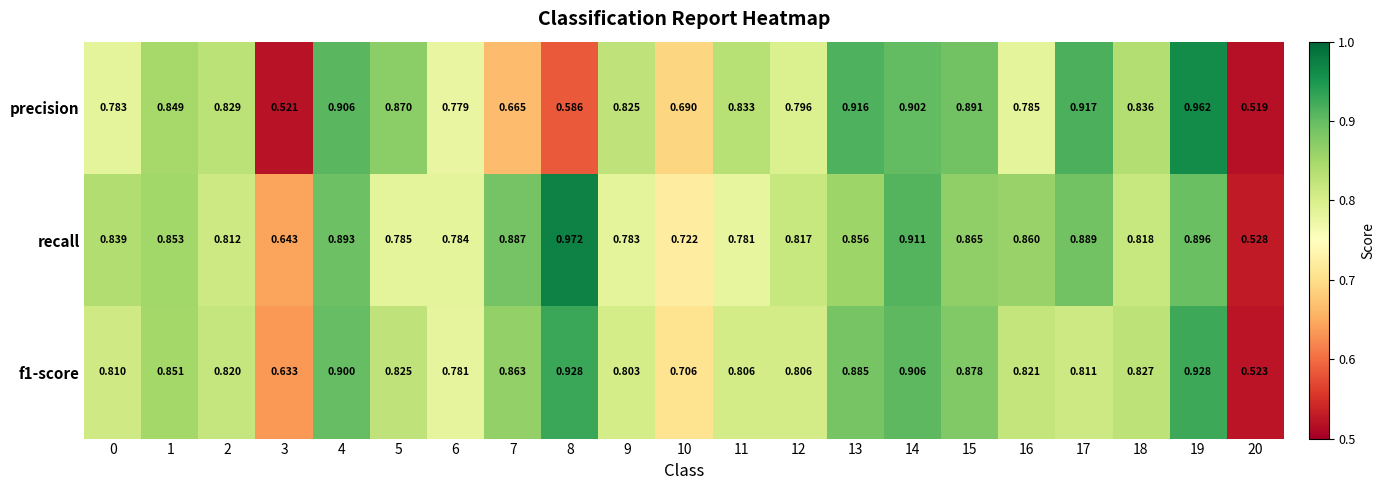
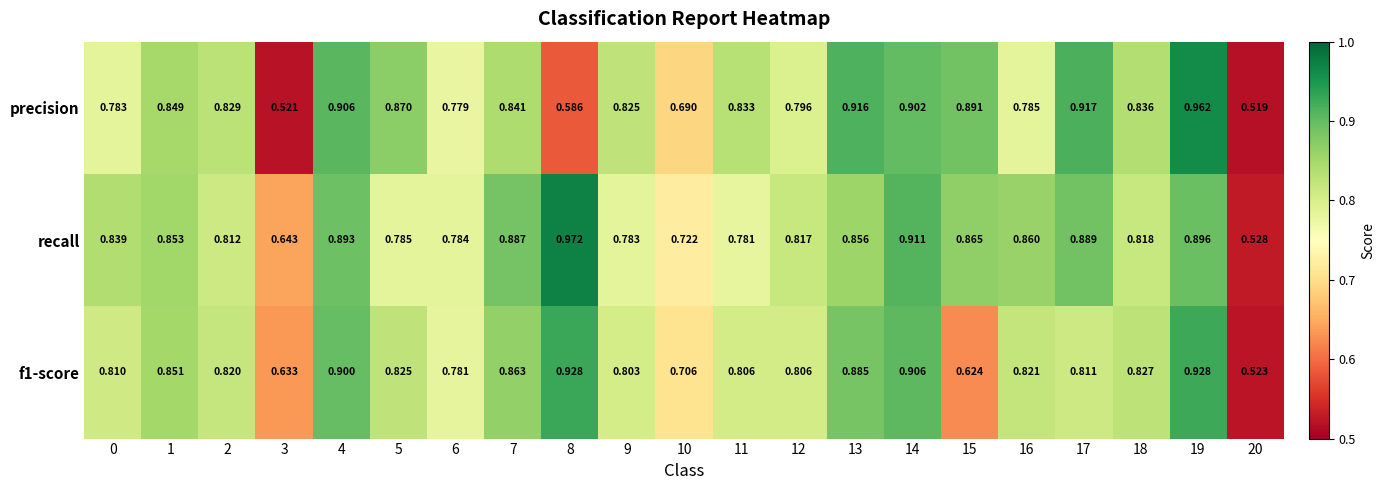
precision, 7: 0.665 -> 0.841
f1-score, 15: 0.878 -> 0.624
